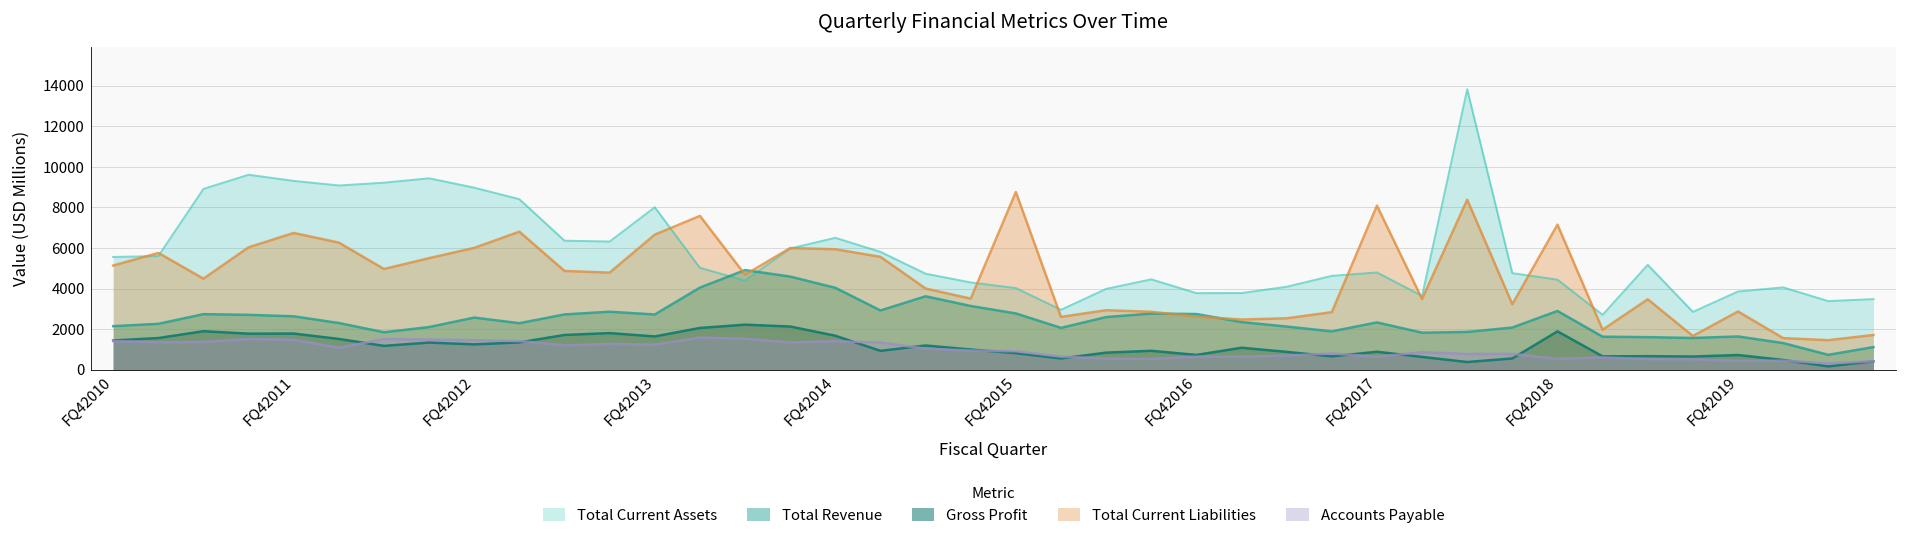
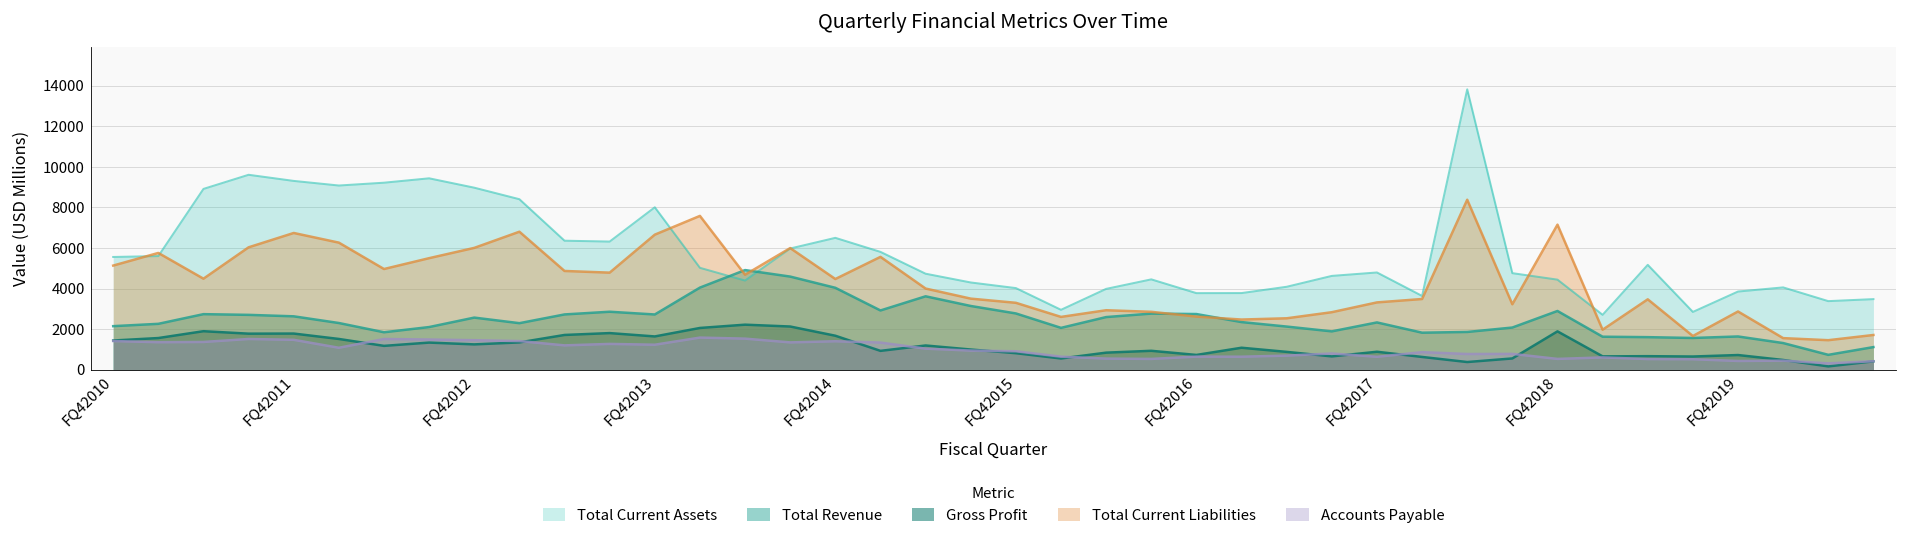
Total Current Liabilities, FQ42014: 5900 -> 4500
Total Current Liabilities, FQ42015: 8800 -> 3300
Total Current Liabilities, FQ42017: 8100 -> 3300
